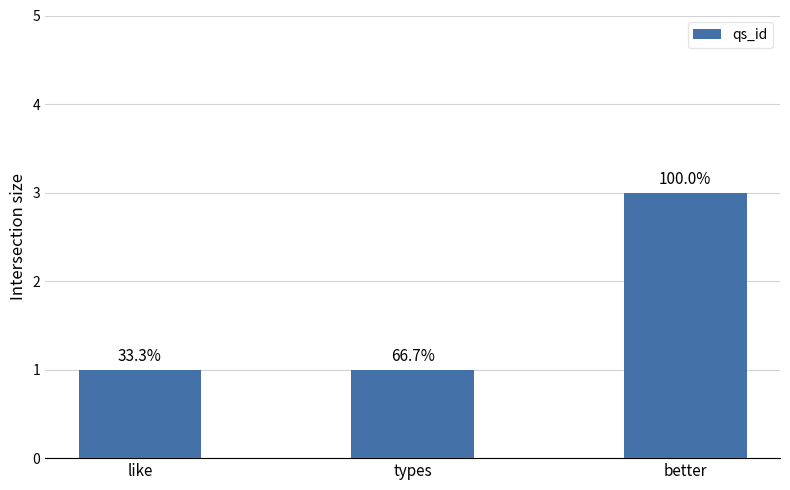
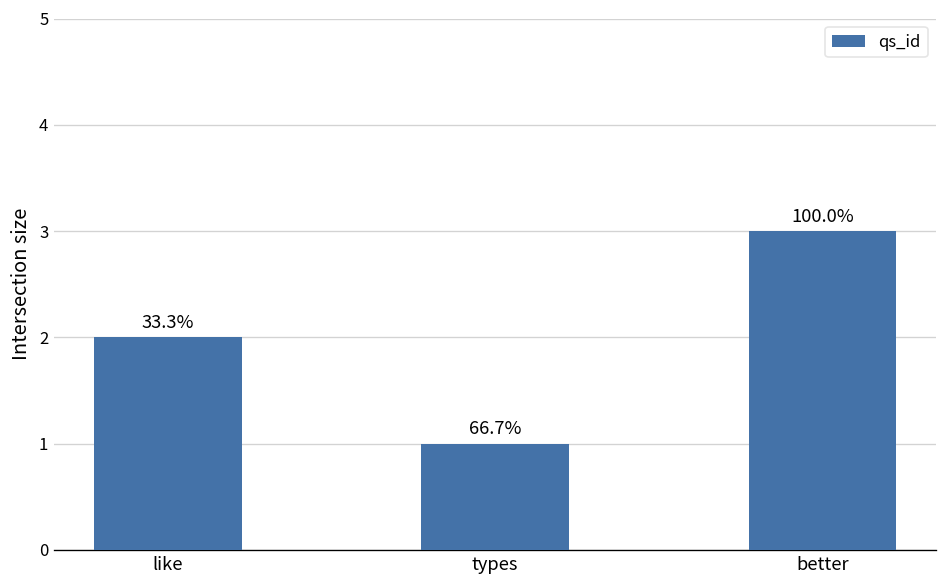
like: 1 -> 2
